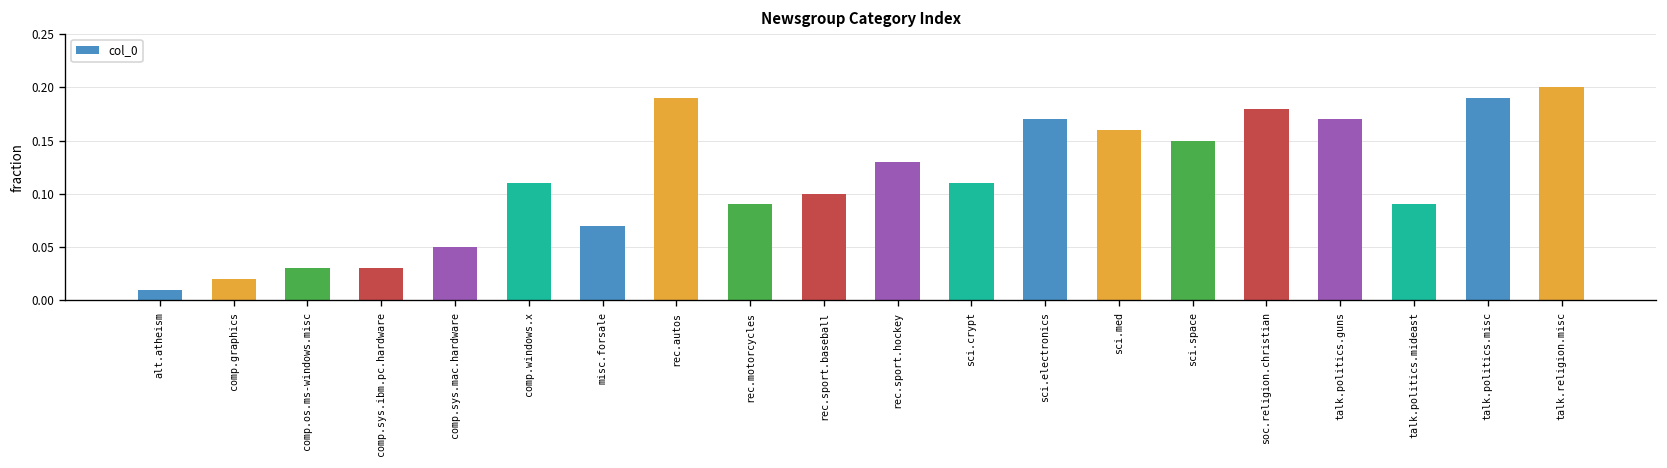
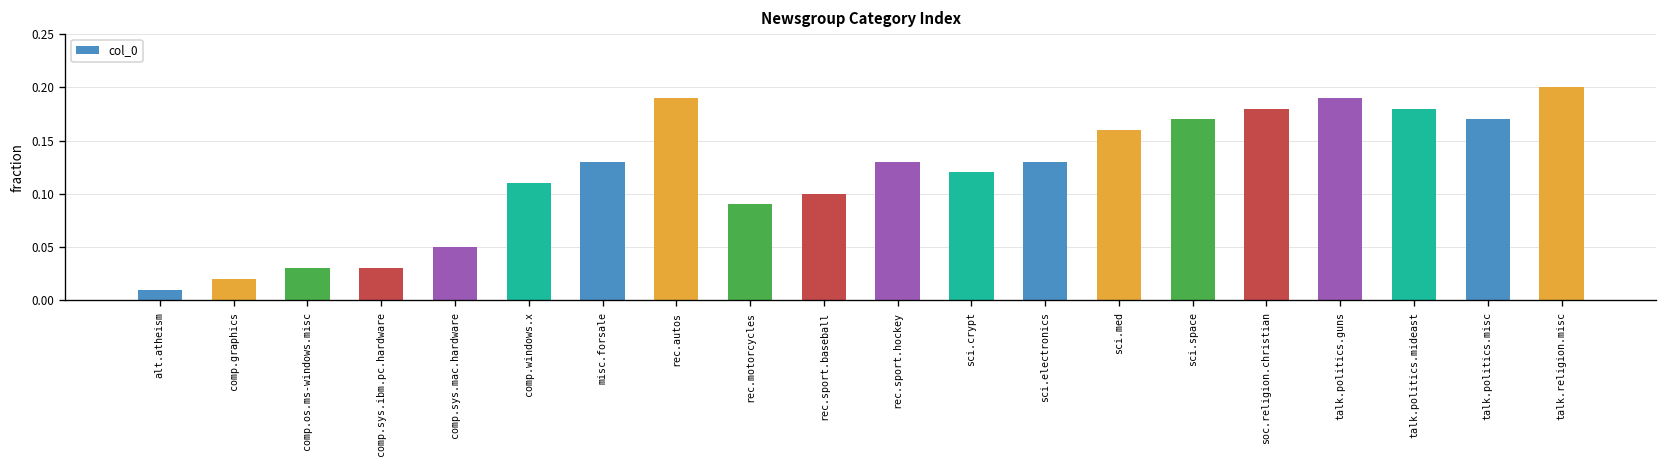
misc.forsale: 0.07 -> 0.13
sci.crypt: 0.11 -> 0.12
sci.electronics: 0.17 -> 0.13
sci.space: 0.15 -> 0.17
talk.politics.guns: 0.17 -> 0.19
talk.politics.mideast: 0.09 -> 0.18
talk.politics.misc: 0.19 -> 0.17
